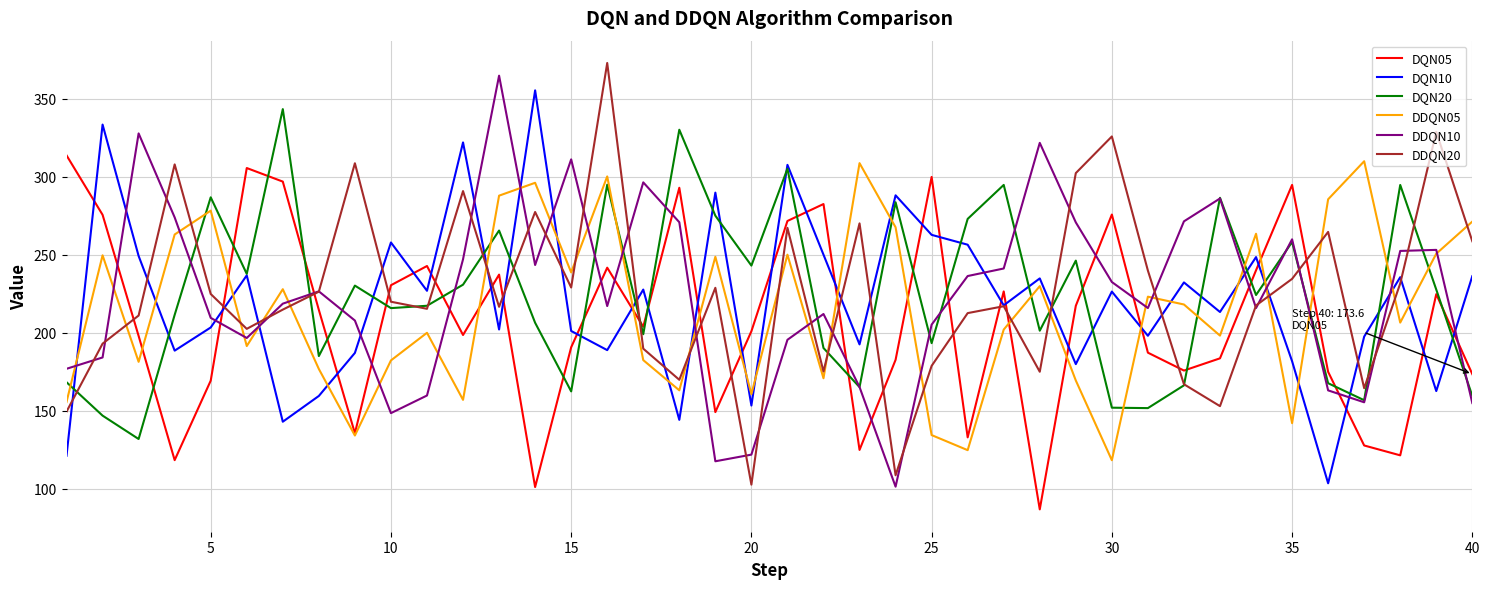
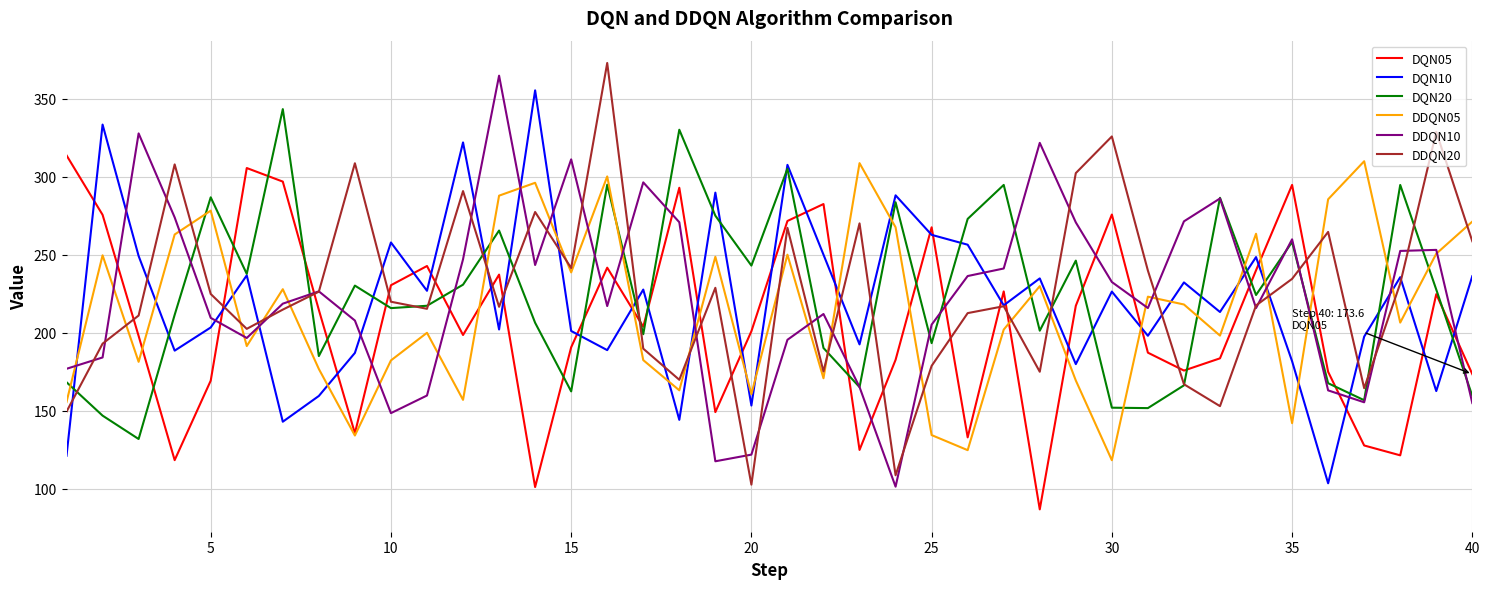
DDQN20, 15: 229 -> 242
DQN05, 25: 300 -> 268
